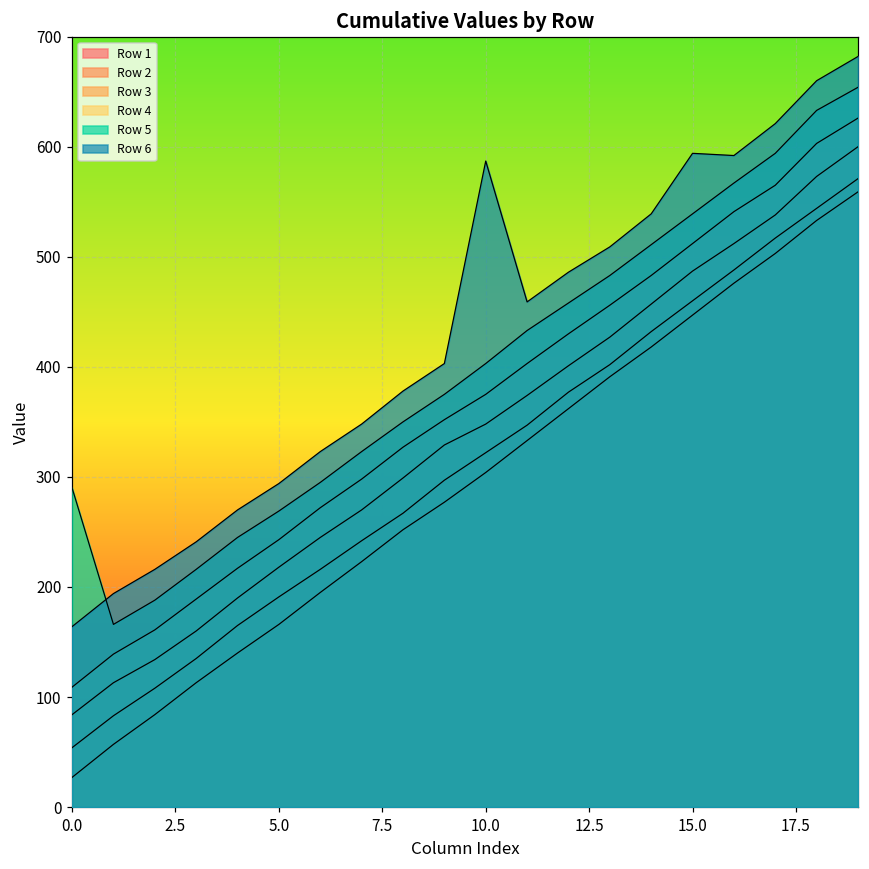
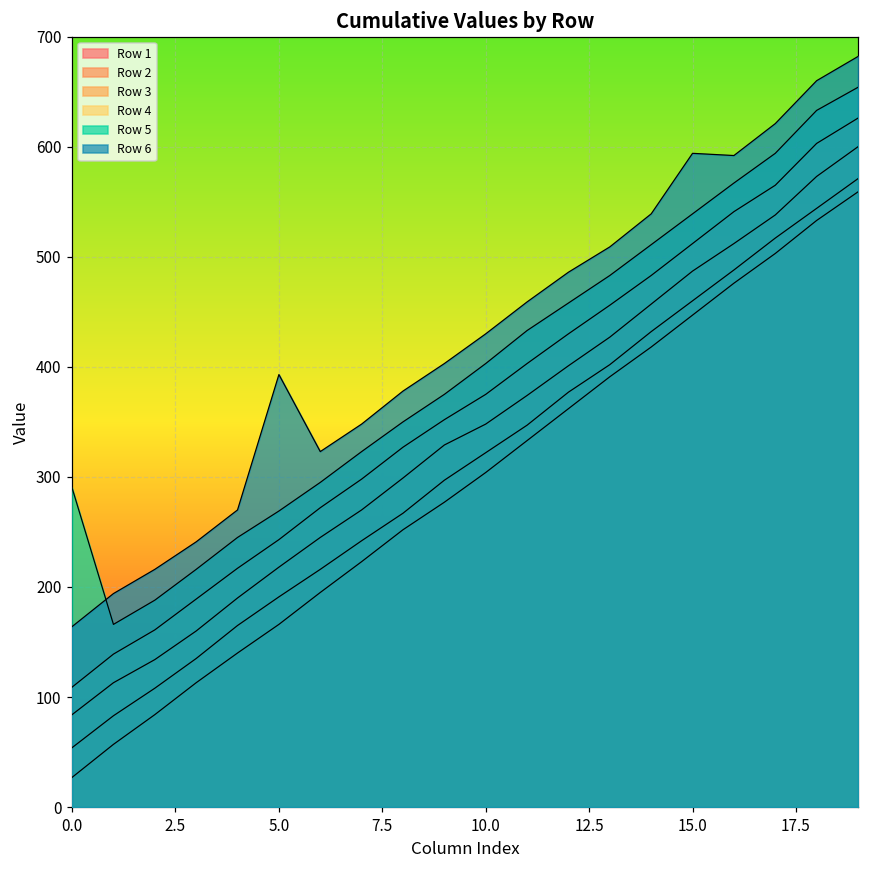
Row 6, 5.0: 294 -> 393
Row 6, 10.0: 587 -> 430
